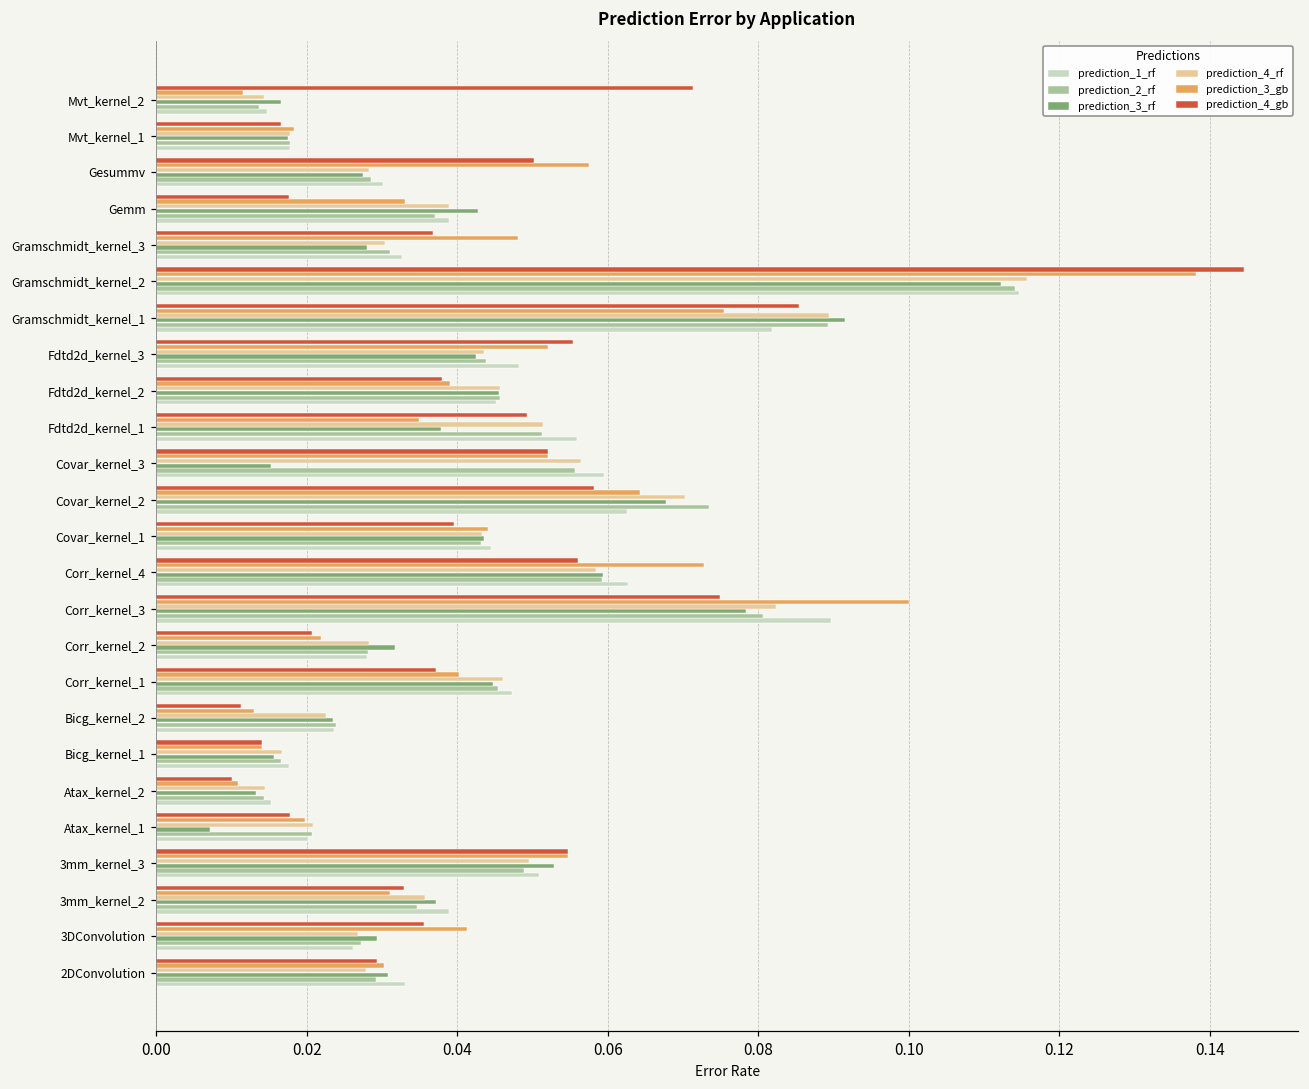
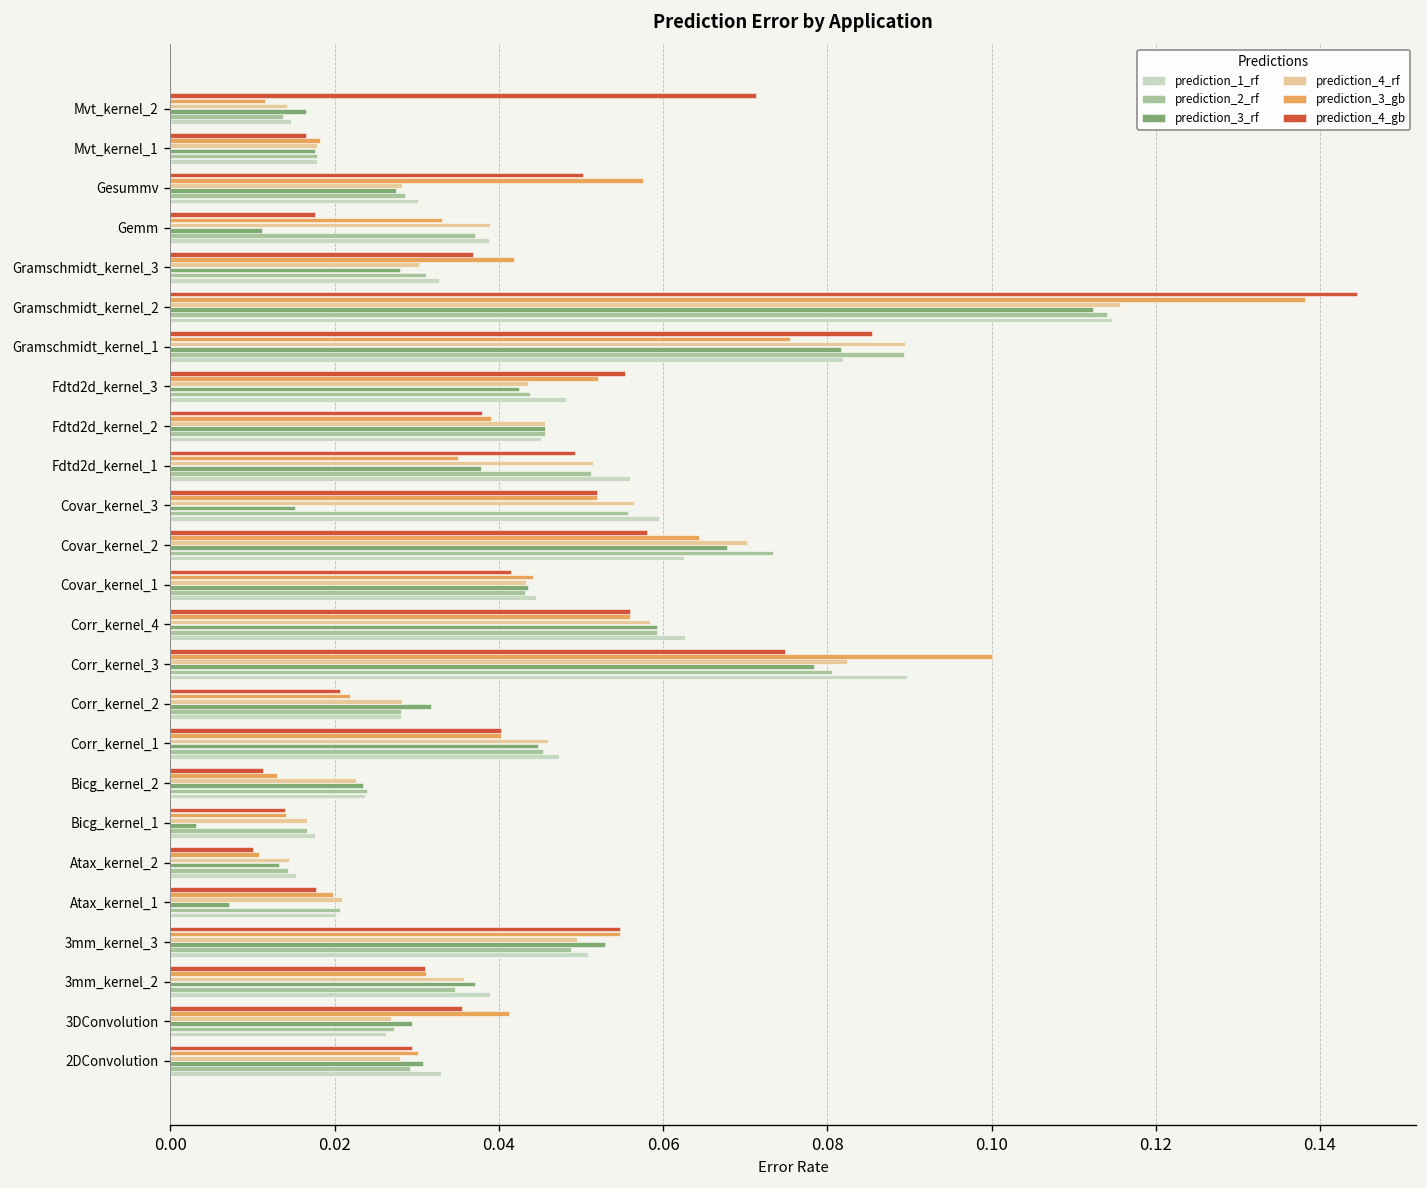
prediction_3_rf, Gemm: 0.043 -> 0.011
prediction_3_gb, Gramschmidt_kernel_3: 0.048 -> 0.042
prediction_3_rf, Gramschmidt_kernel_1: 0.091 -> 0.082
prediction_4_gb, Covar_kernel_1: 0.040 -> 0.041
prediction_3_gb, Corr_kernel_4: 0.073 -> 0.056
prediction_4_gb, Corr_kernel_1: 0.037 -> 0.040
prediction_3_rf, Bicg_kernel_1: 0.016 -> 0.003
prediction_4_gb, 3mm_kernel_2: 0.033 -> 0.031
